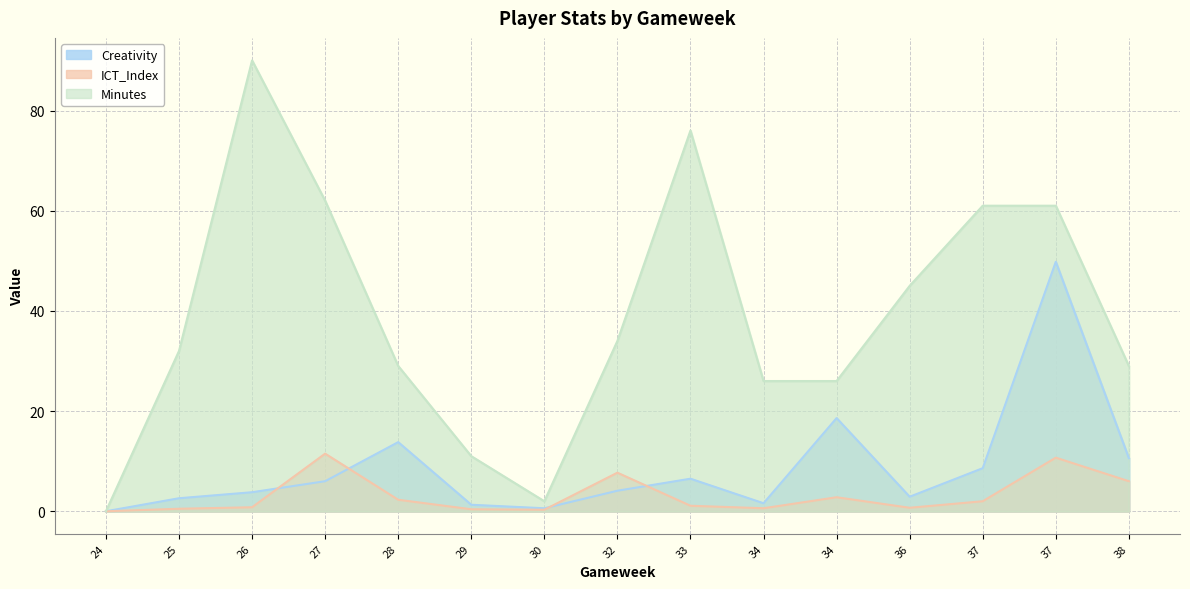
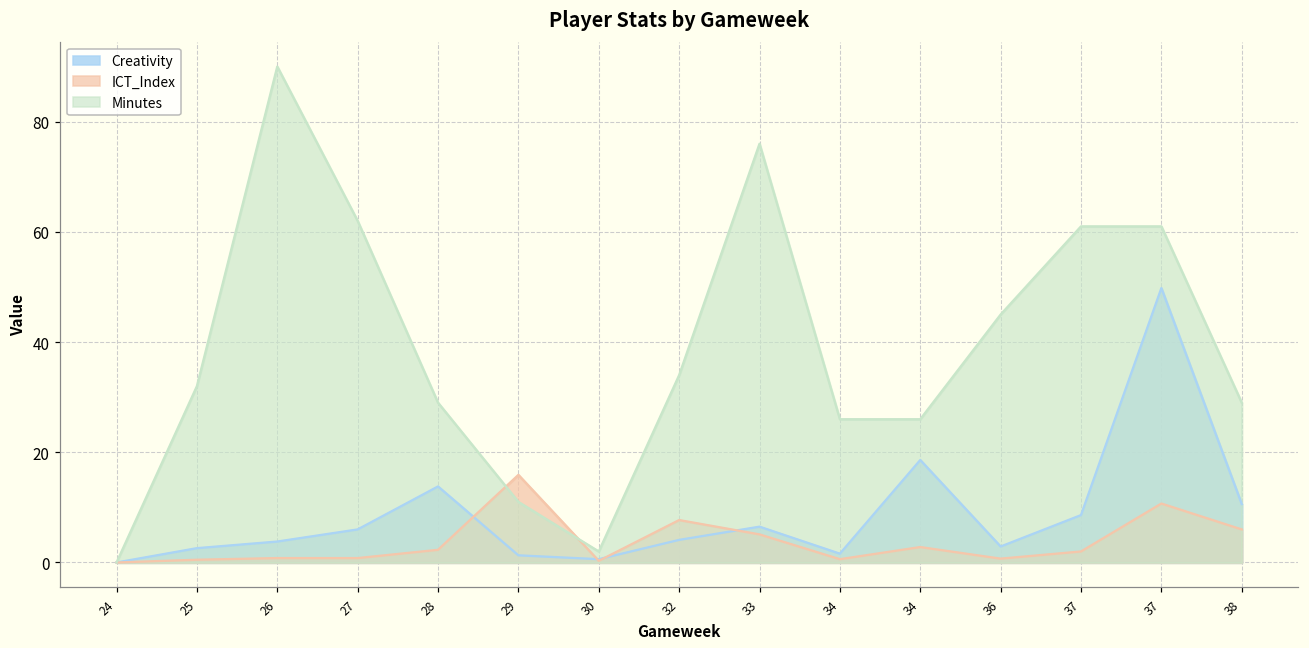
ICT_Index, 27: 12 -> 1
ICT_Index, 29: 0 -> 16
ICT_Index, 33: 1 -> 5
